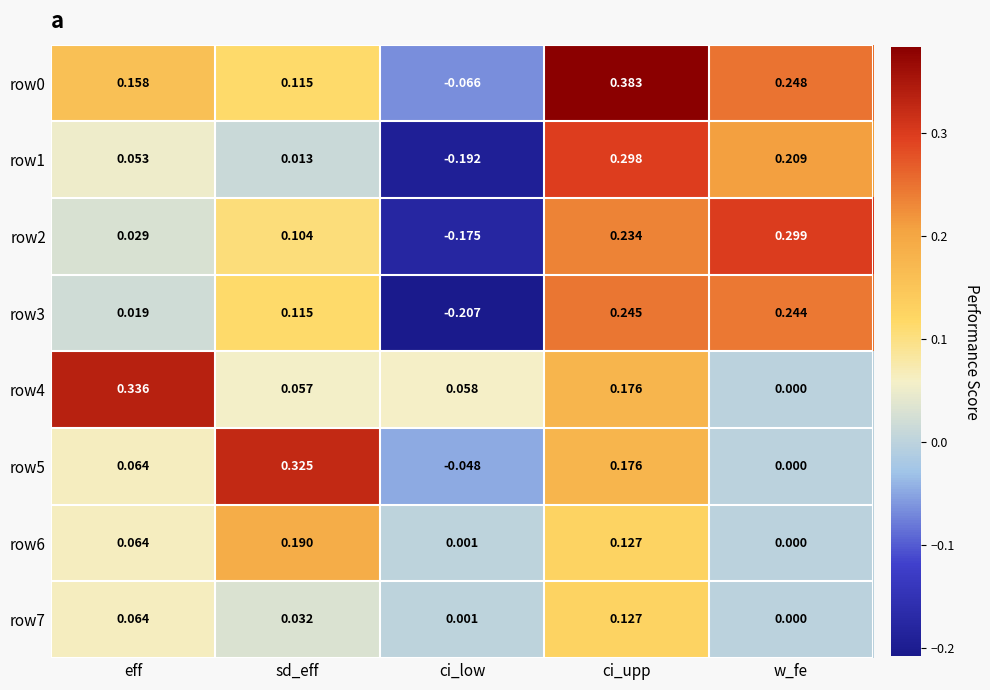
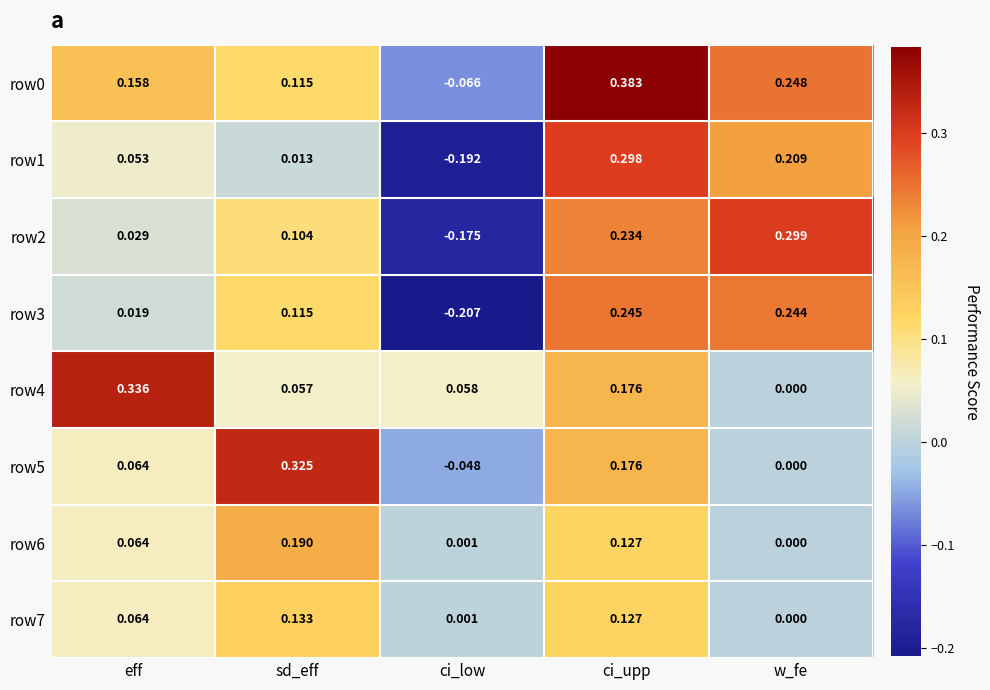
row7, sd_eff: 0.032 -> 0.133
